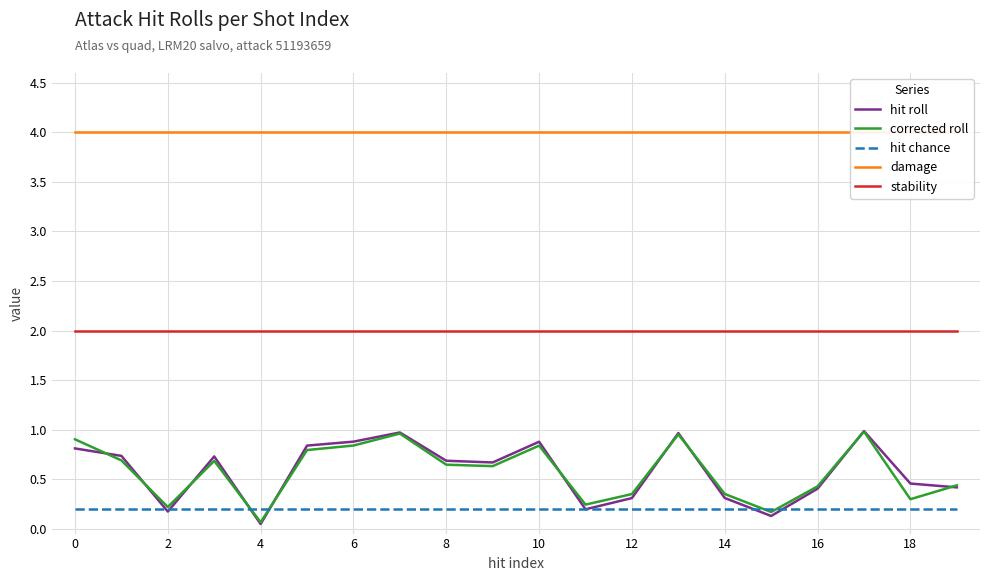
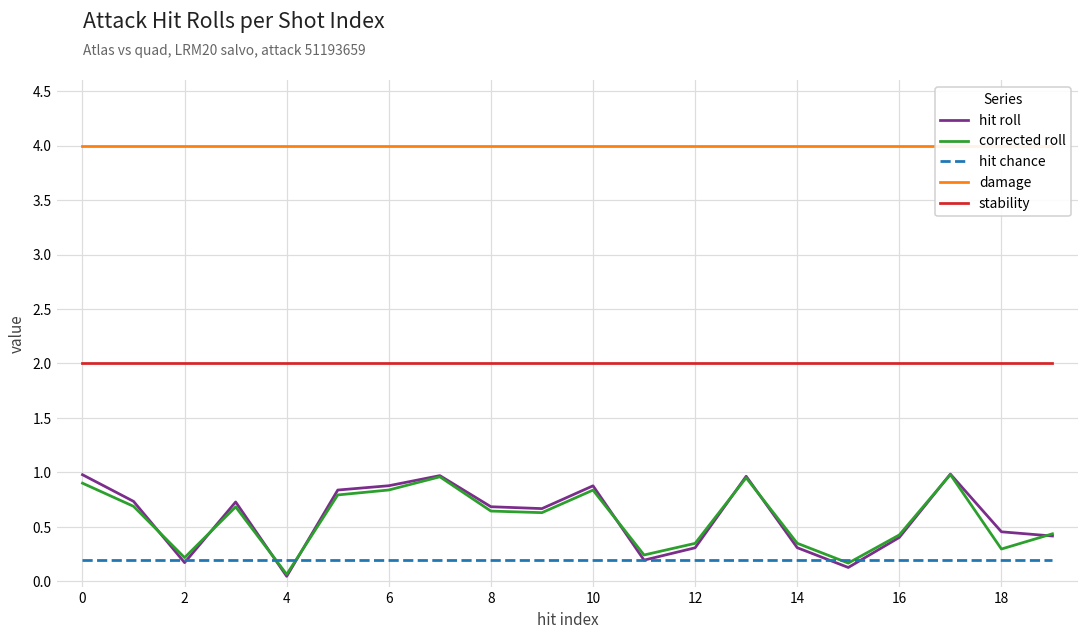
hit roll, 0: 0.8 -> 1.0
